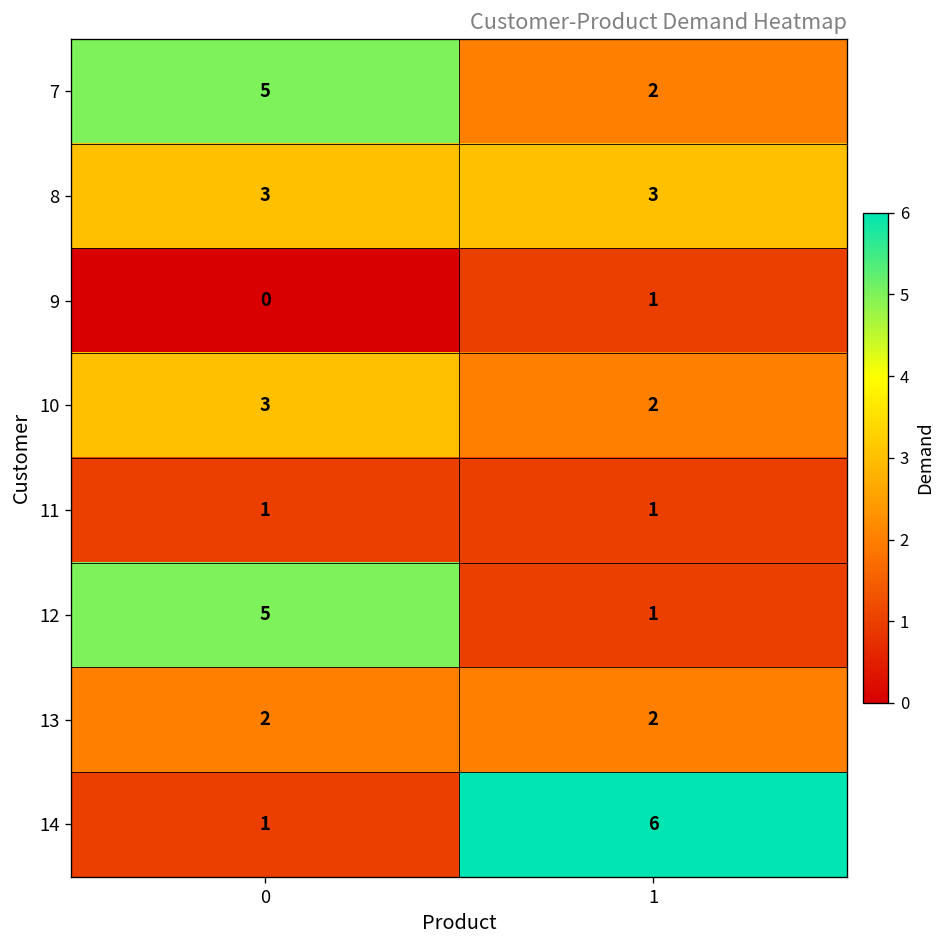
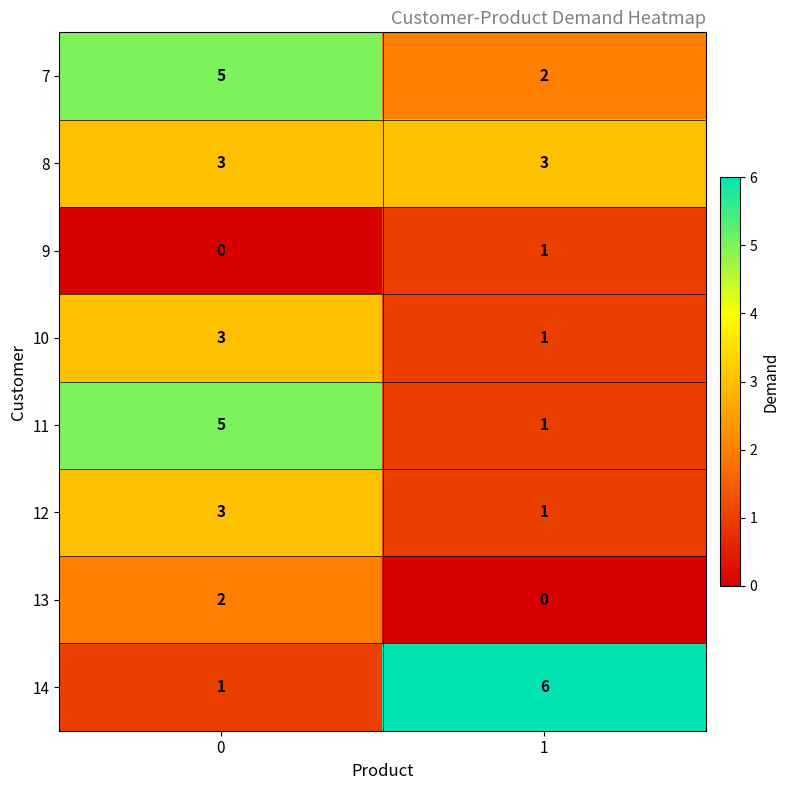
10, 1: 2 -> 1
11, 0: 1 -> 5
12, 0: 5 -> 3
13, 1: 2 -> 0
